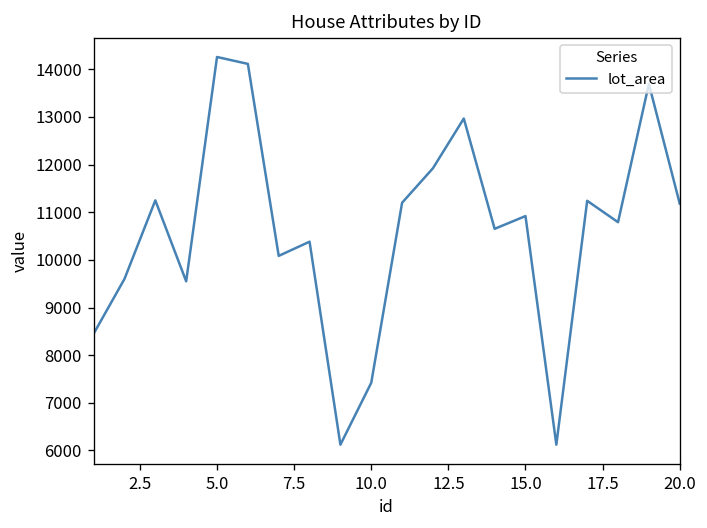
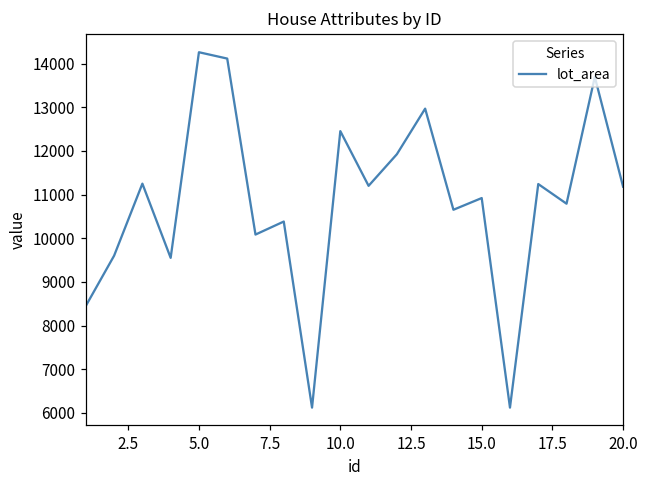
10.0: 7400 -> 12500
